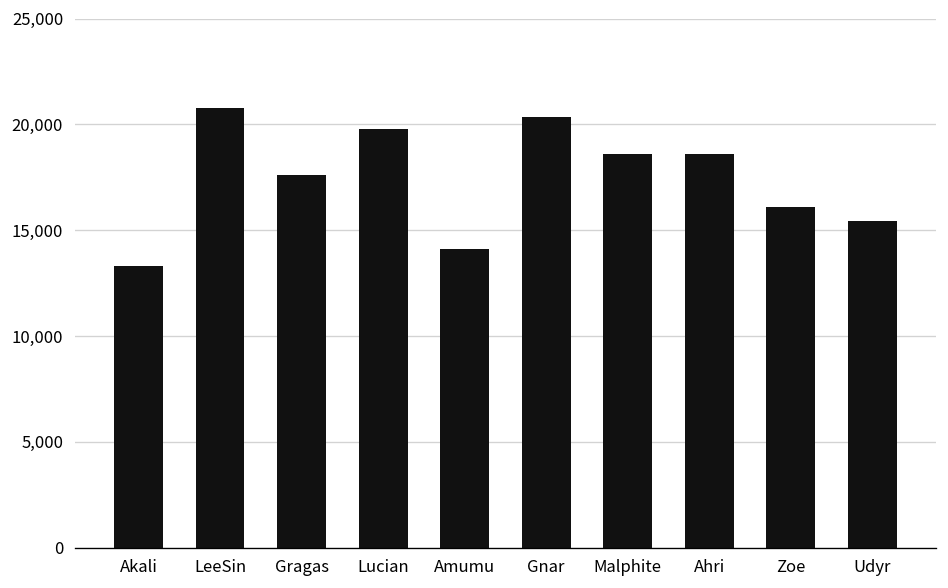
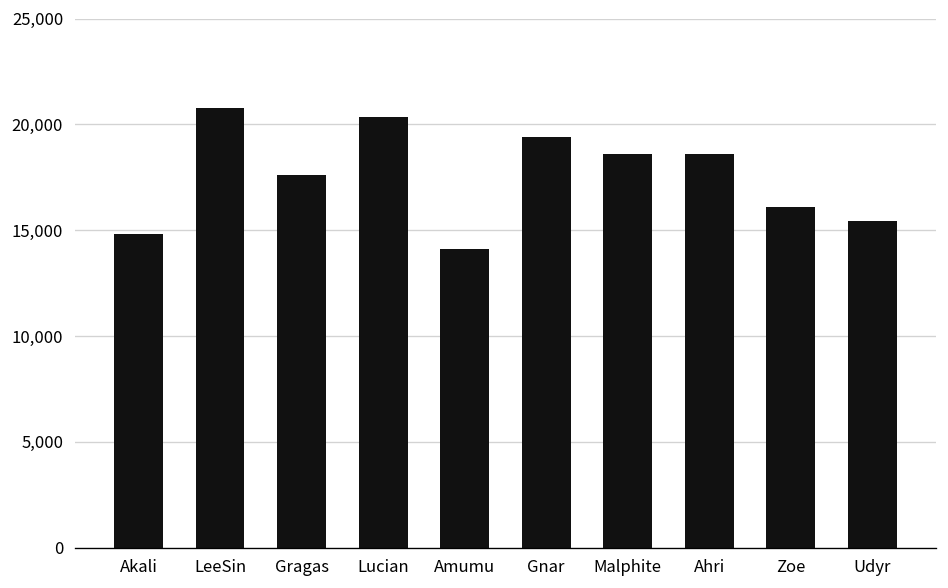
Akali: 13,300 -> 14,800
Lucian: 19,800 -> 20,400
Gnar: 20,400 -> 19,400
